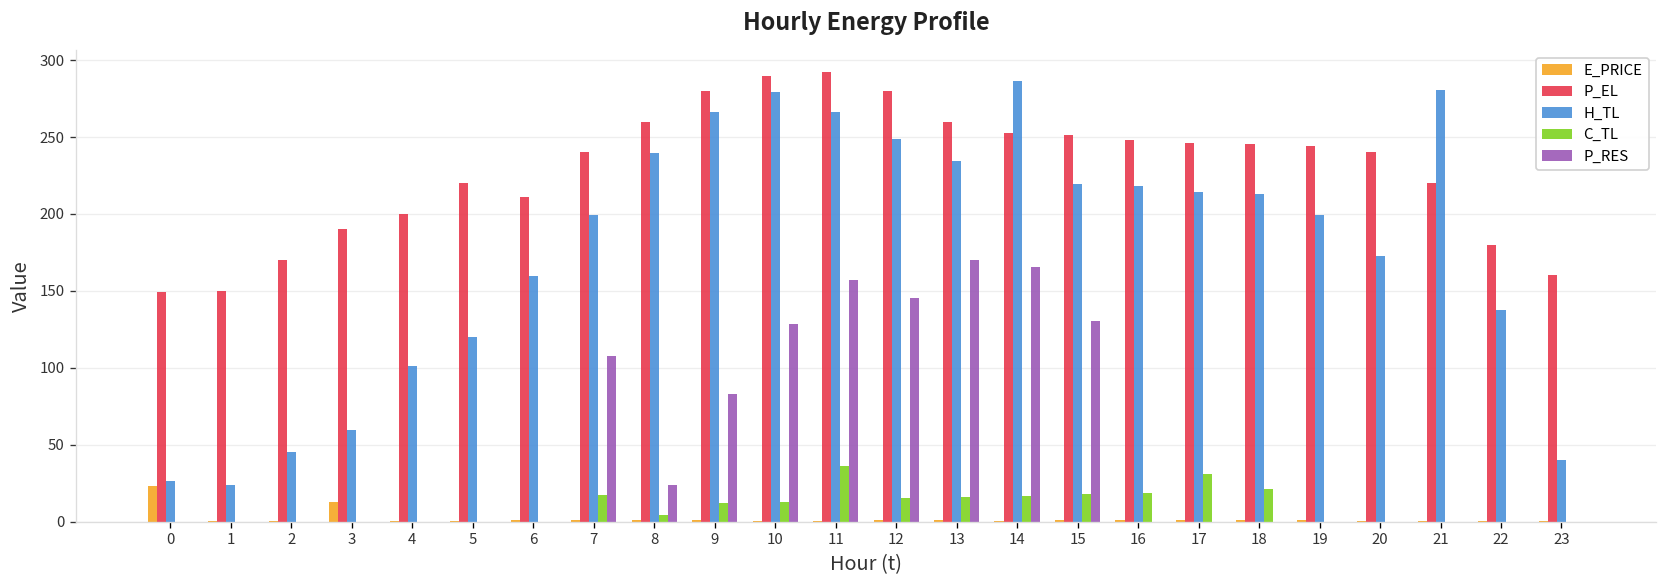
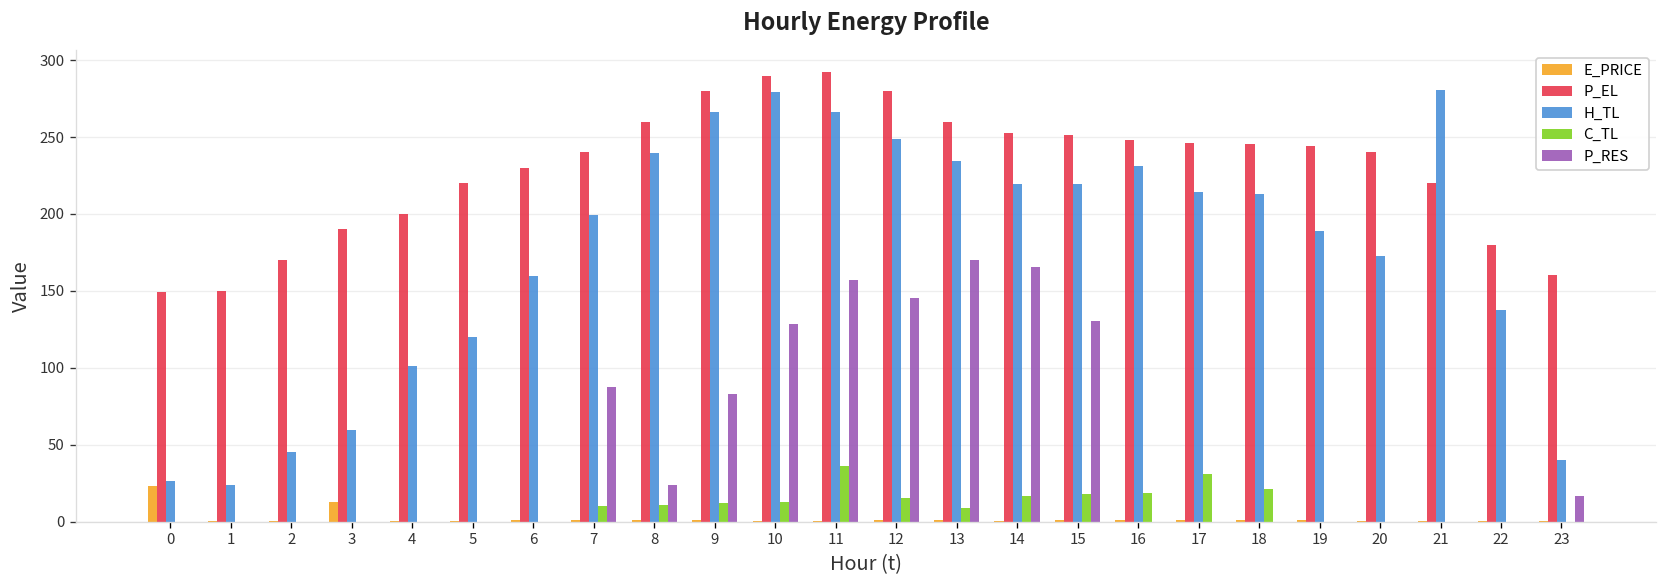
P_EL, 6: 211 -> 230
C_TL, 7: 18 -> 10
P_RES, 7: 108 -> 87
C_TL, 8: 5 -> 11
C_TL, 13: 16 -> 9
H_TL, 14: 287 -> 220
H_TL, 16: 218 -> 231
H_TL, 19: 200 -> 189
P_RES, 23: 0 -> 17
